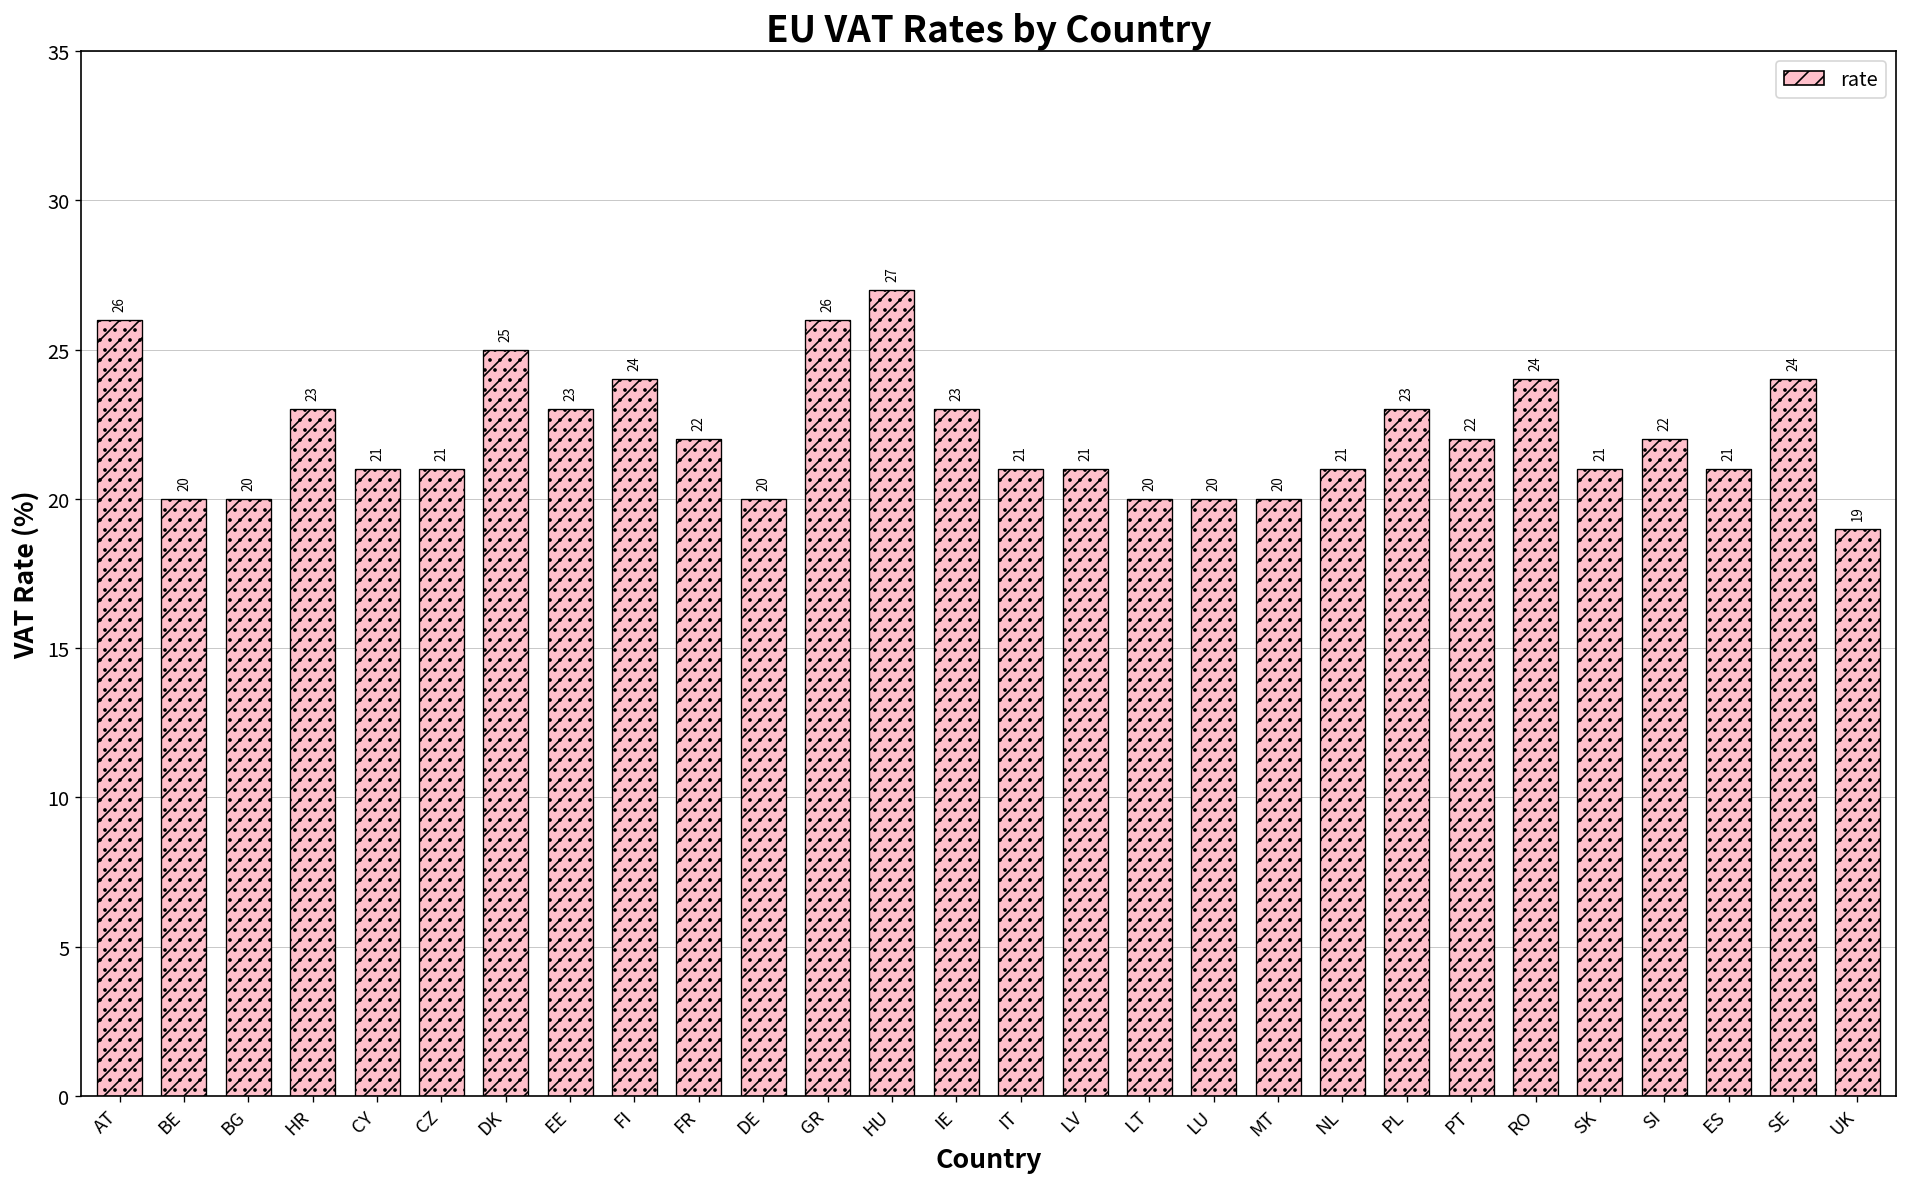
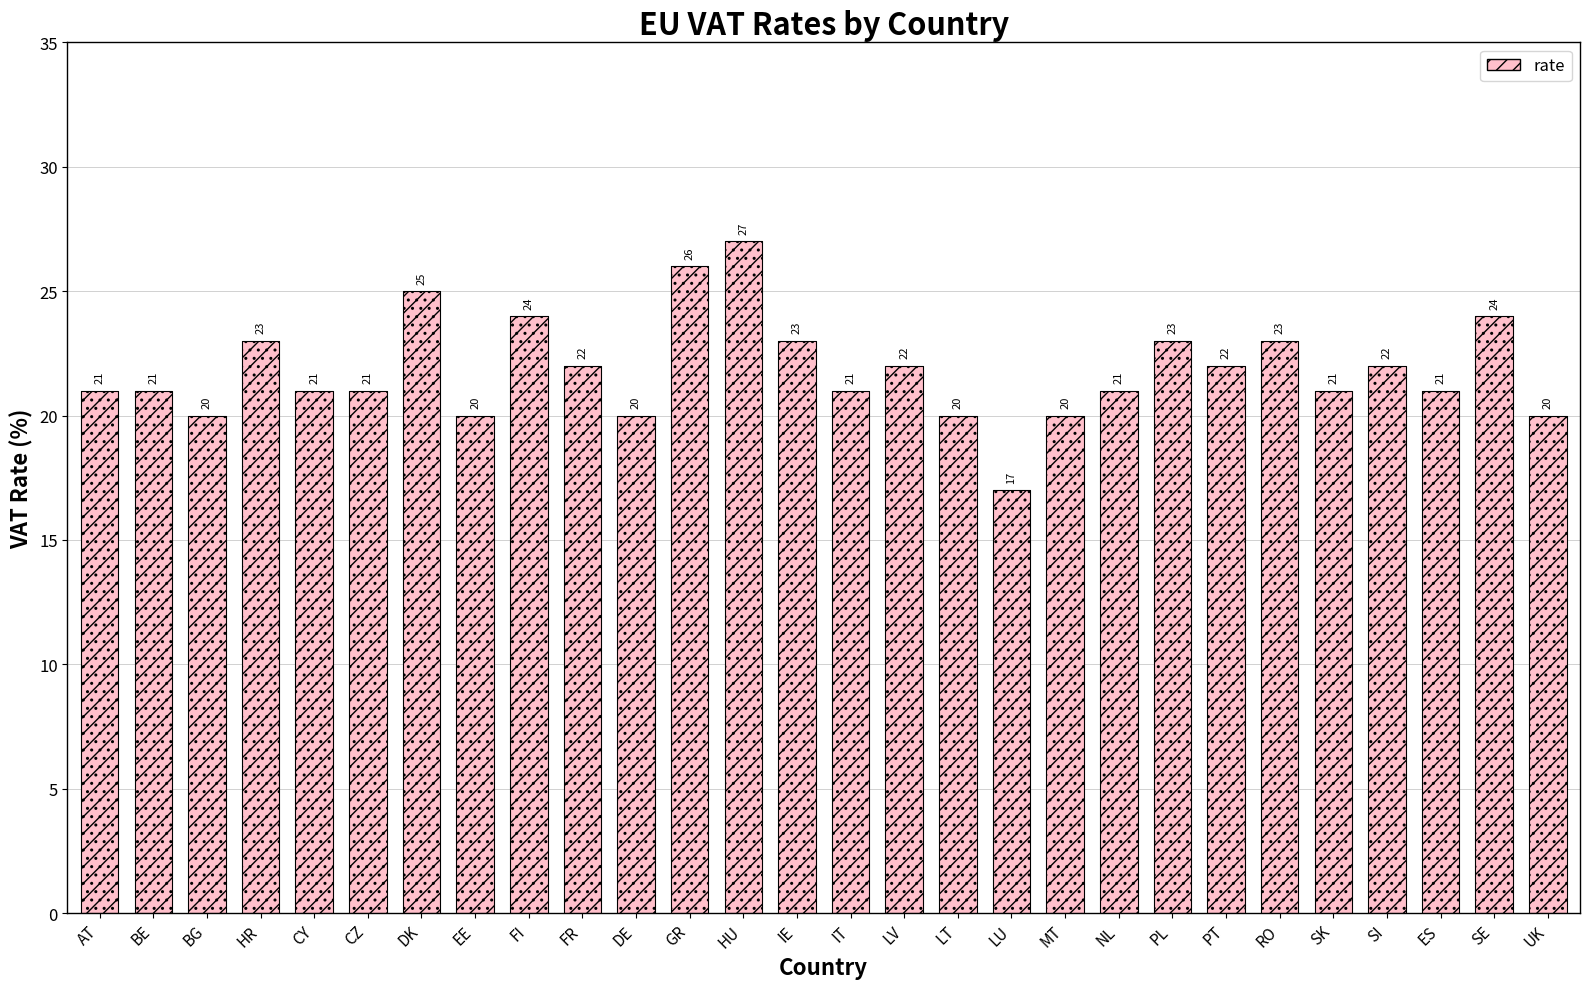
AT: 26 -> 21
BE: 20 -> 21
EE: 23 -> 20
LV: 21 -> 22
LU: 20 -> 17
RO: 24 -> 23
UK: 19 -> 20
